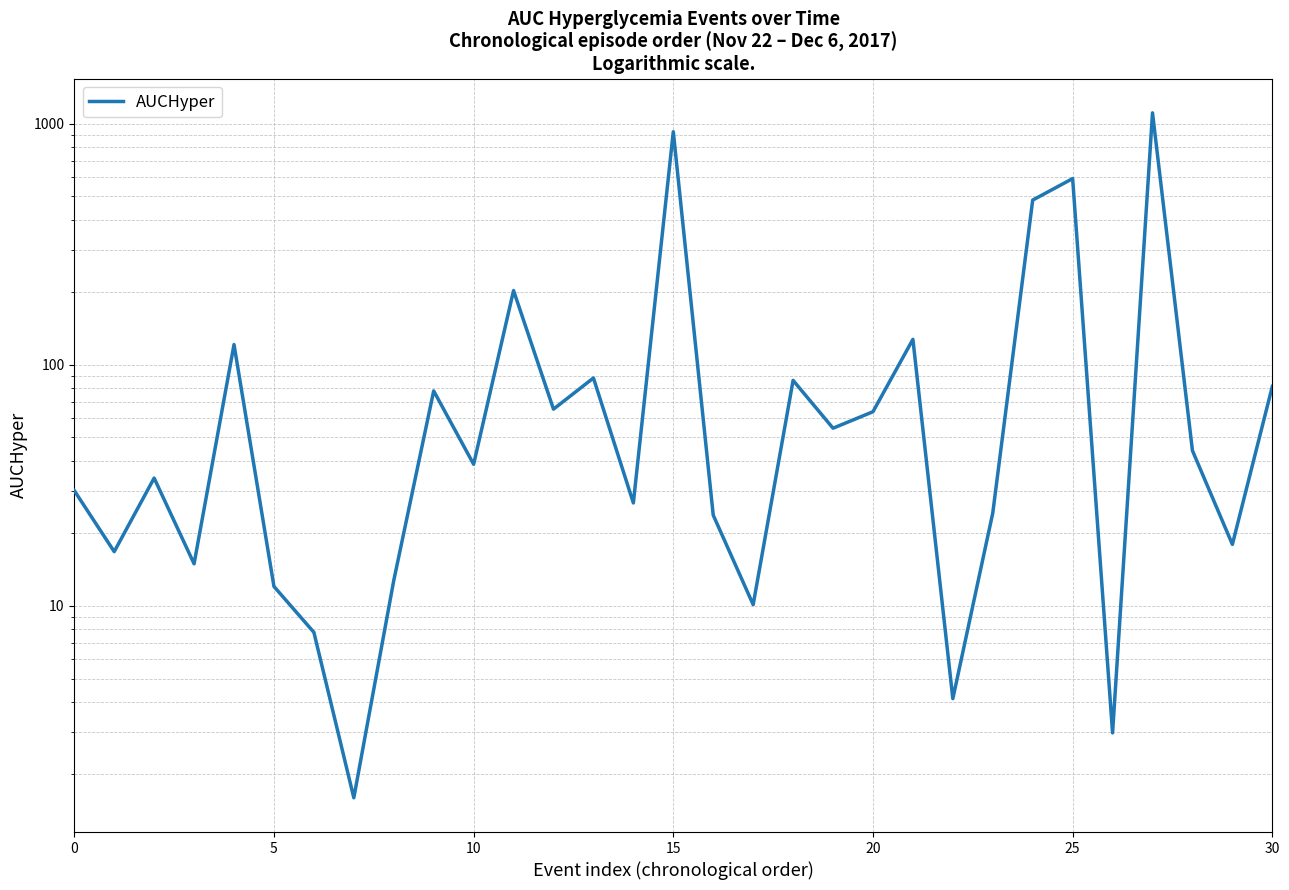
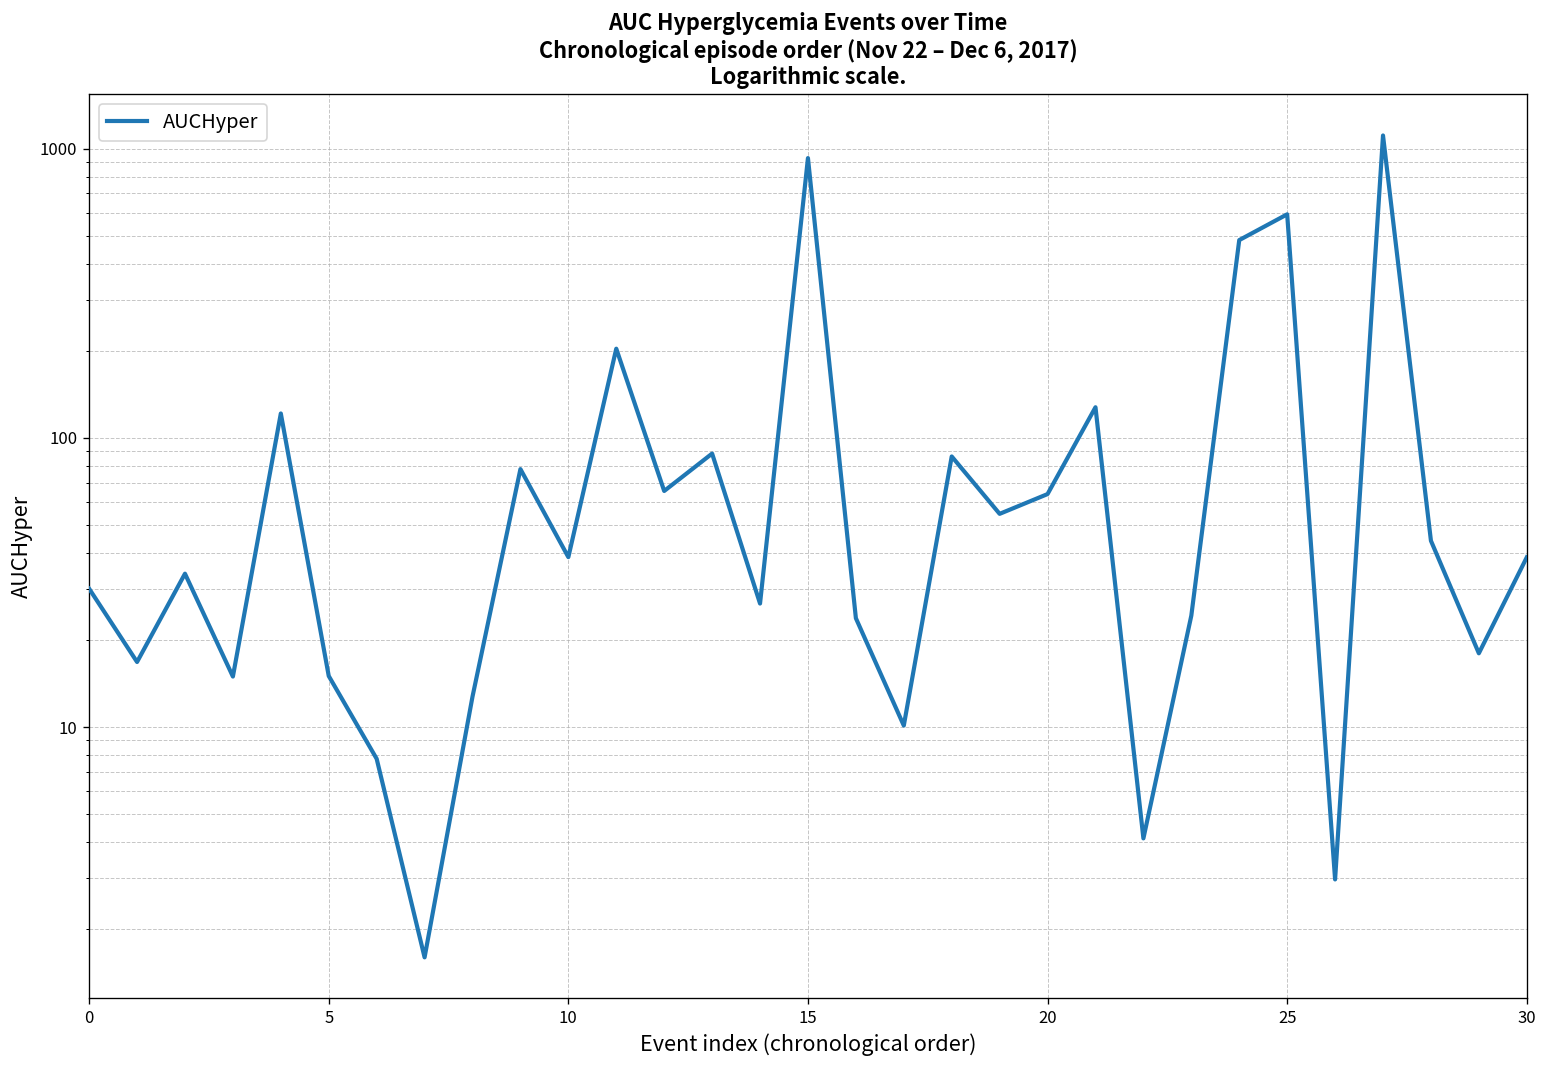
5: 12 -> 15
30: 81 -> 39
